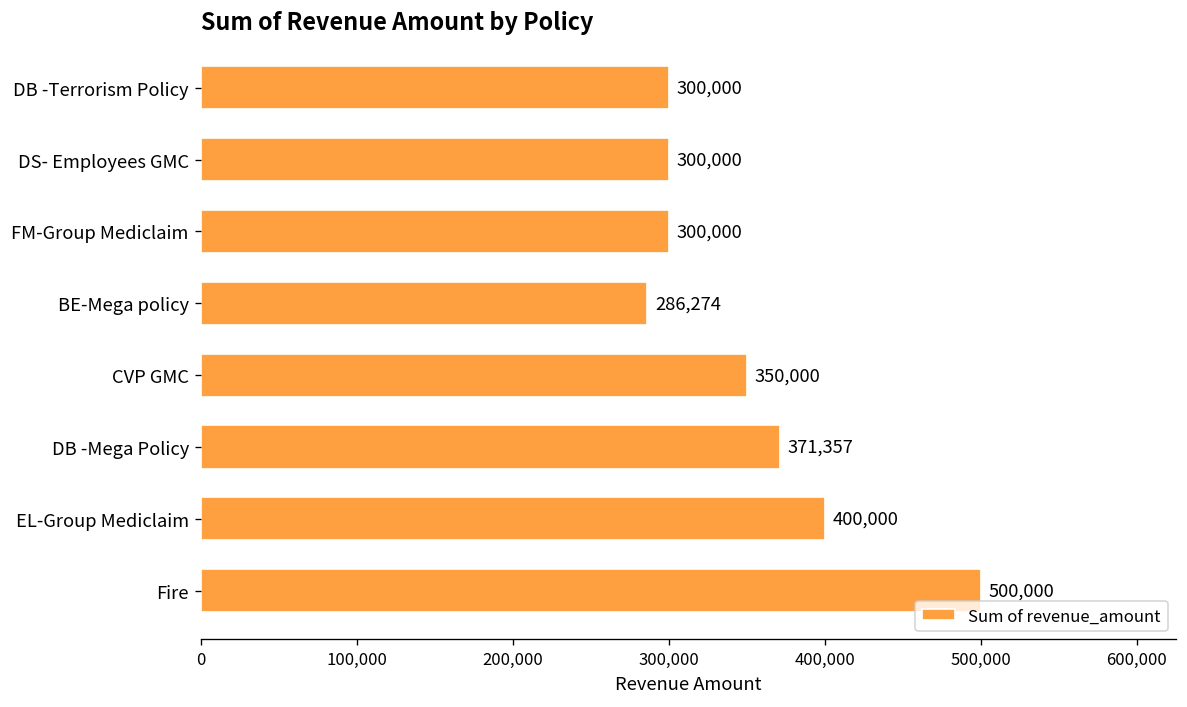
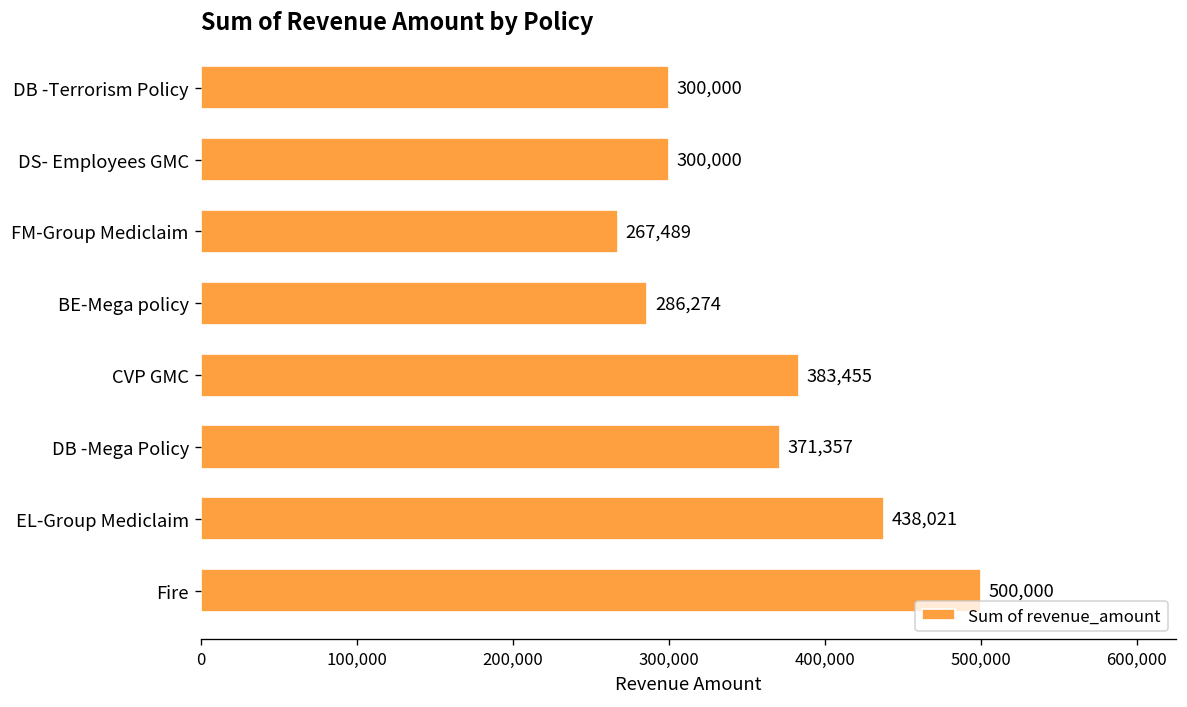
FM-Group Mediclaim: 300,000 -> 267,489
CVP GMC: 350,000 -> 383,455
EL-Group Mediclaim: 400,000 -> 438,021
